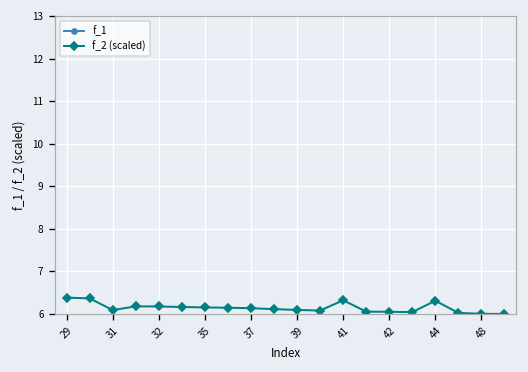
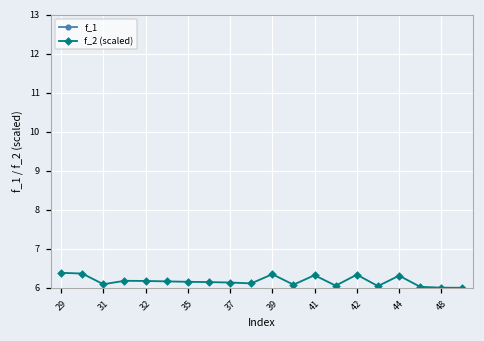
f_2 (scaled), 39: 6.1 -> 6.3
f_2 (scaled), 42: 6.1 -> 6.3
